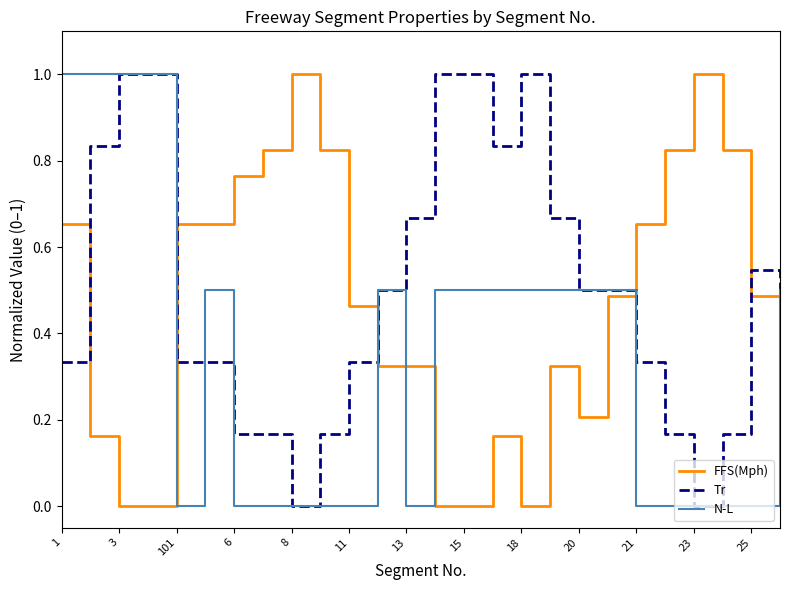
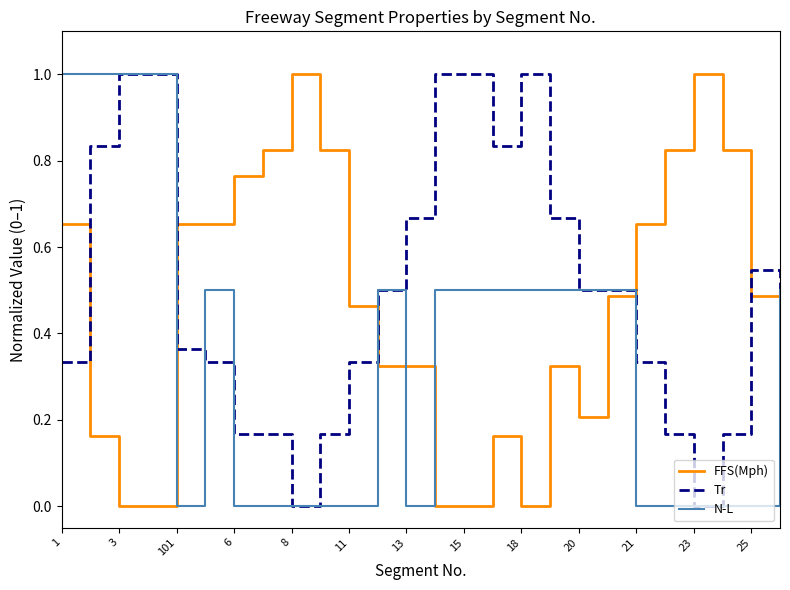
Tr, 101: 0.33 -> 0.36
